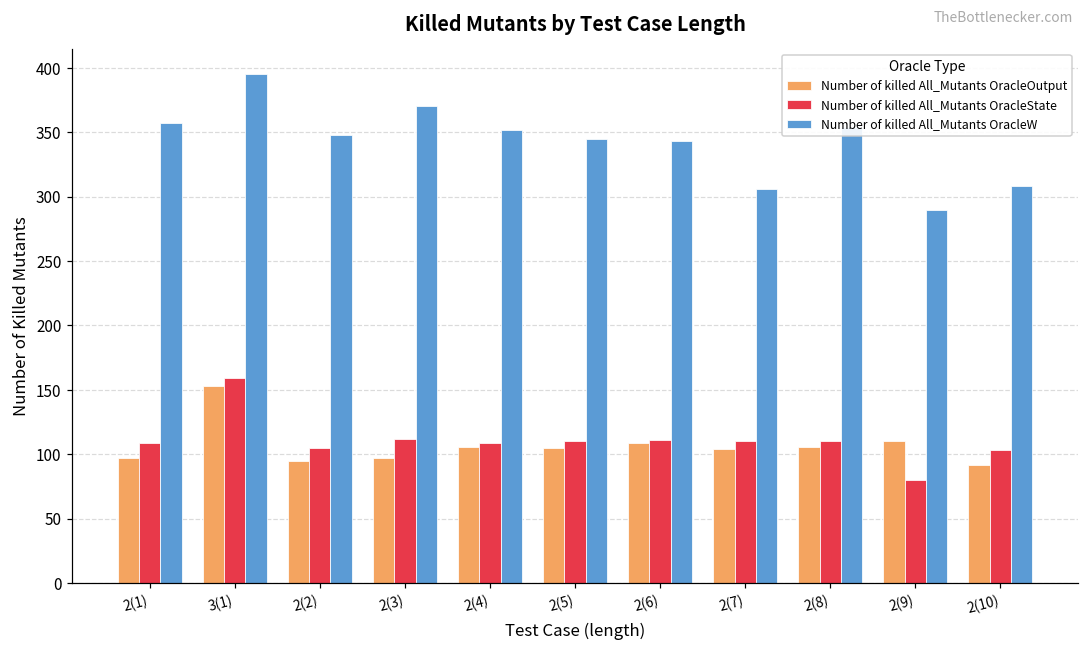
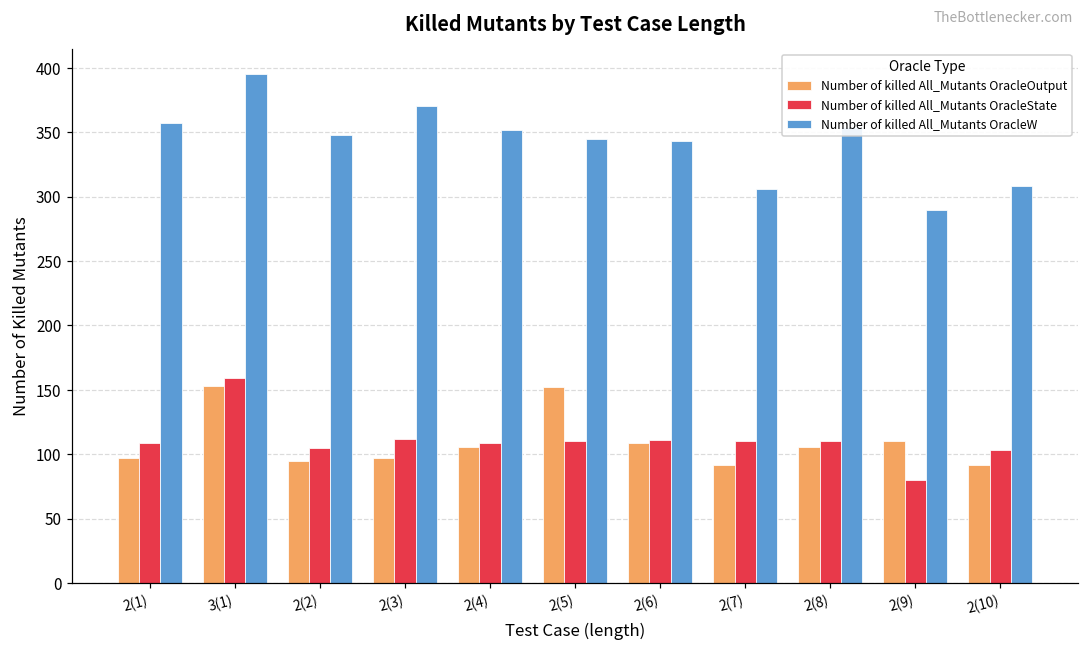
Number of killed All_Mutants OracleOutput, 2(5): 105 -> 152
Number of killed All_Mutants OracleOutput, 2(7): 104 -> 92
